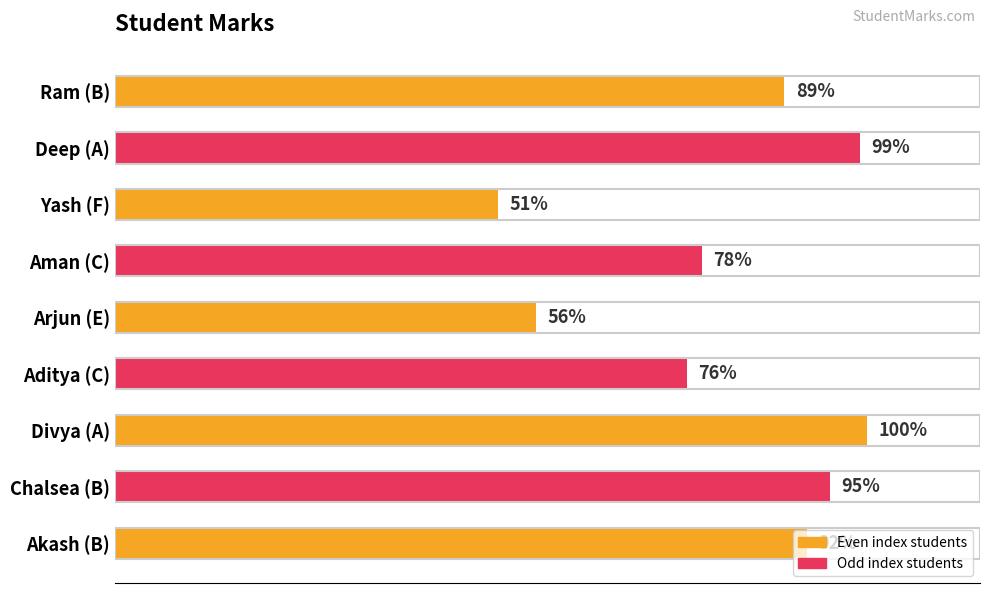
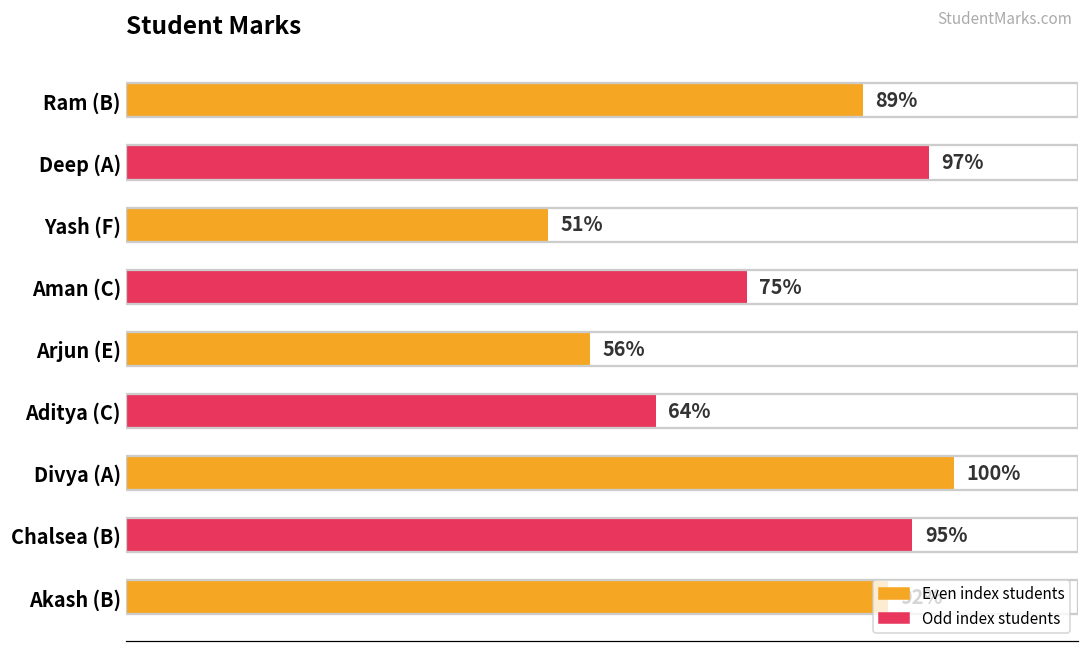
Deep (A): 99% -> 97%
Aman (C): 78% -> 75%
Aditya (C): 76% -> 64%
